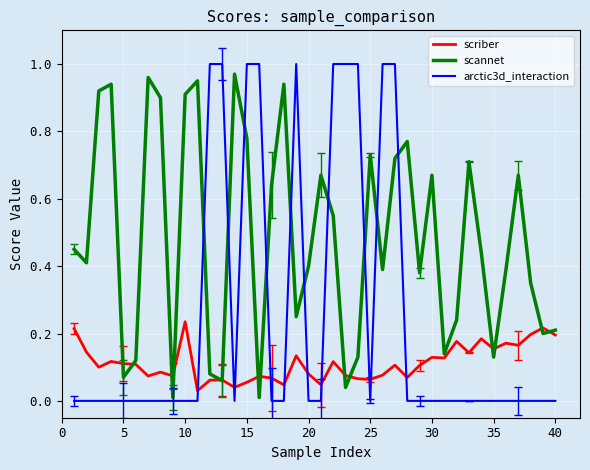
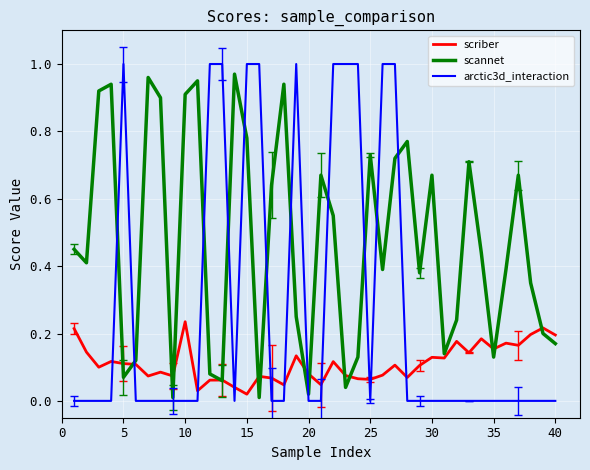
arctic3d_interaction, 5: 0 -> 1
scriber, 15: 0.06 -> 0.02
scannet, 20: 0.40 -> 0.02
scannet, 40: 0.21 -> 0.17
